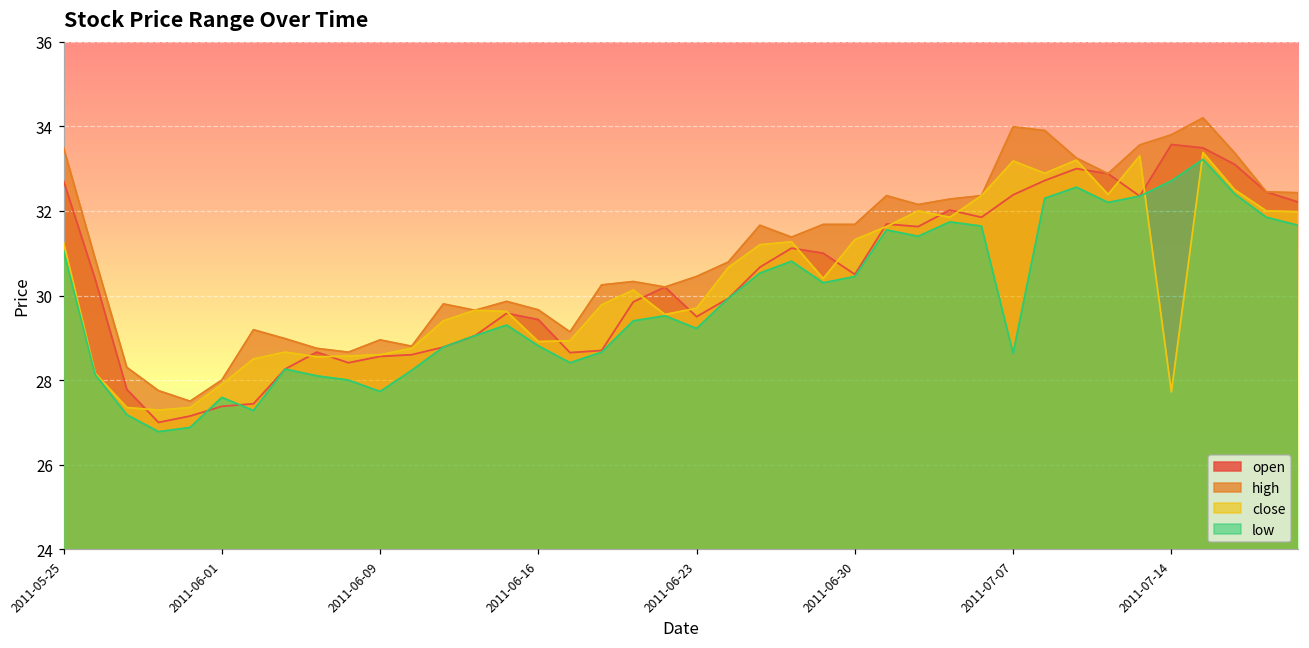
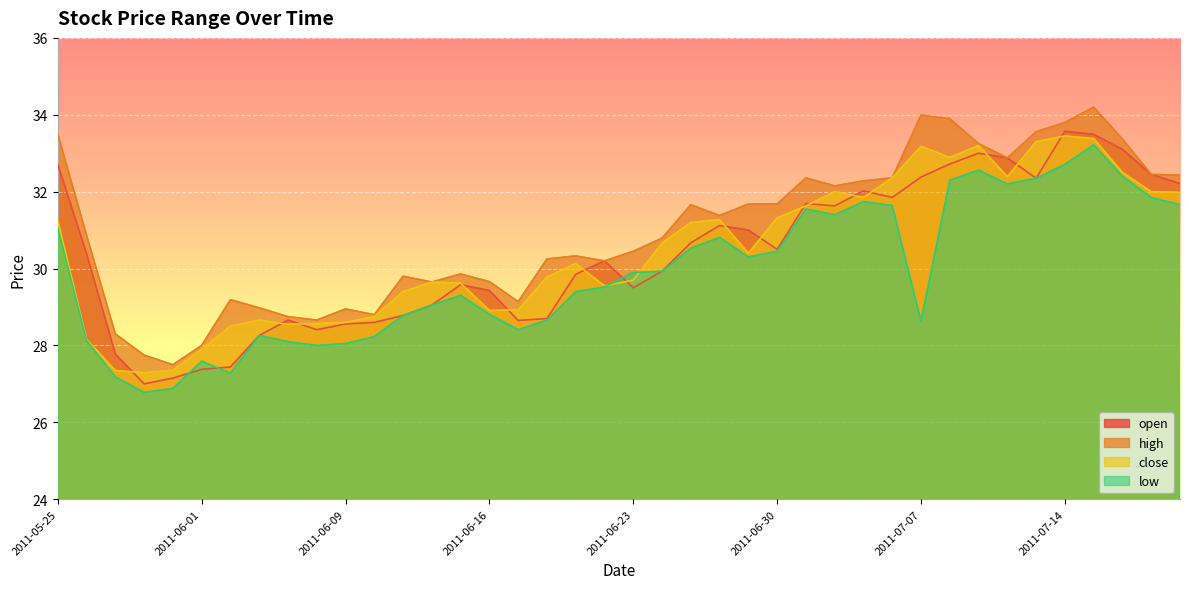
low, 2011-06-09: 27.7 -> 28.1
low, 2011-06-23: 29.2 -> 29.9
close, 2011-07-14: 27.7 -> 33.5
